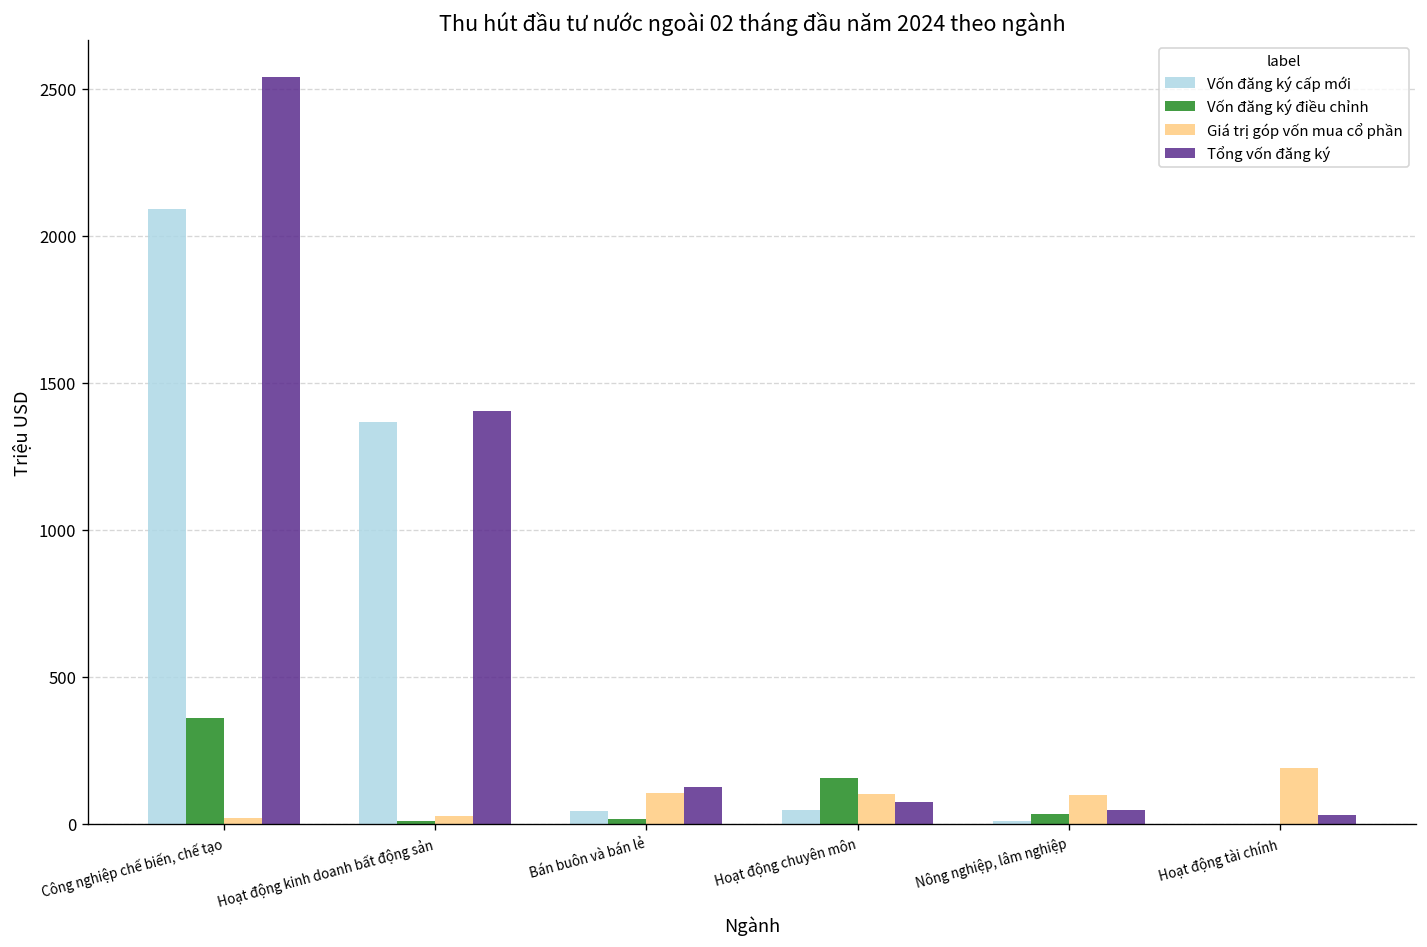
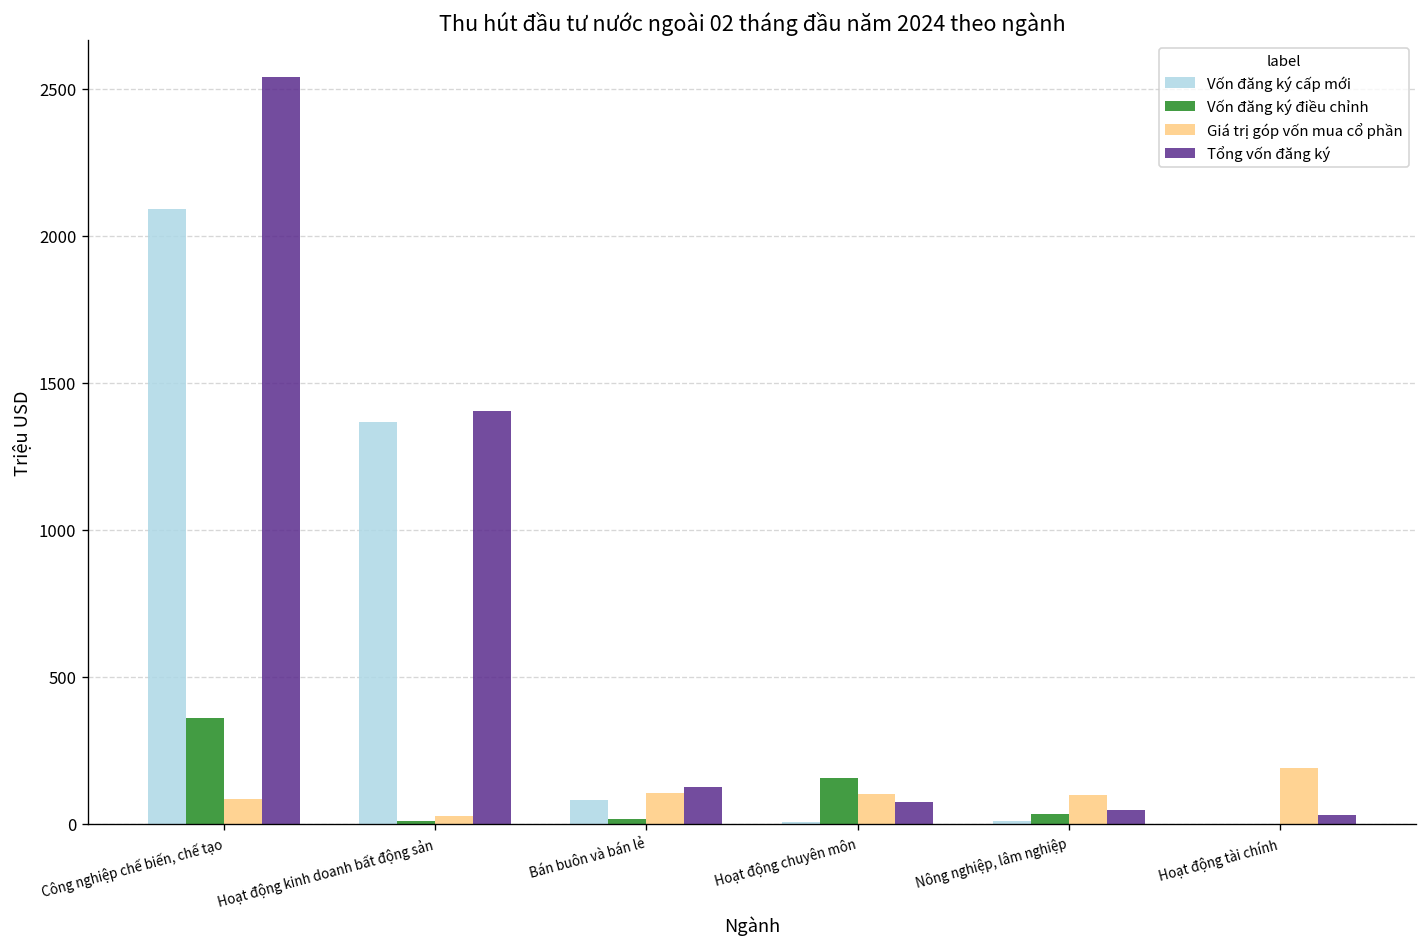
Giá trị góp vốn mua cổ phần, Công nghiệp chế biến, chế tạo: 20 -> 90
Vốn đăng ký cấp mới, Bán buôn và bán lẻ: 40 -> 80
Vốn đăng ký cấp mới, Hoạt động chuyên môn: 50 -> 10
